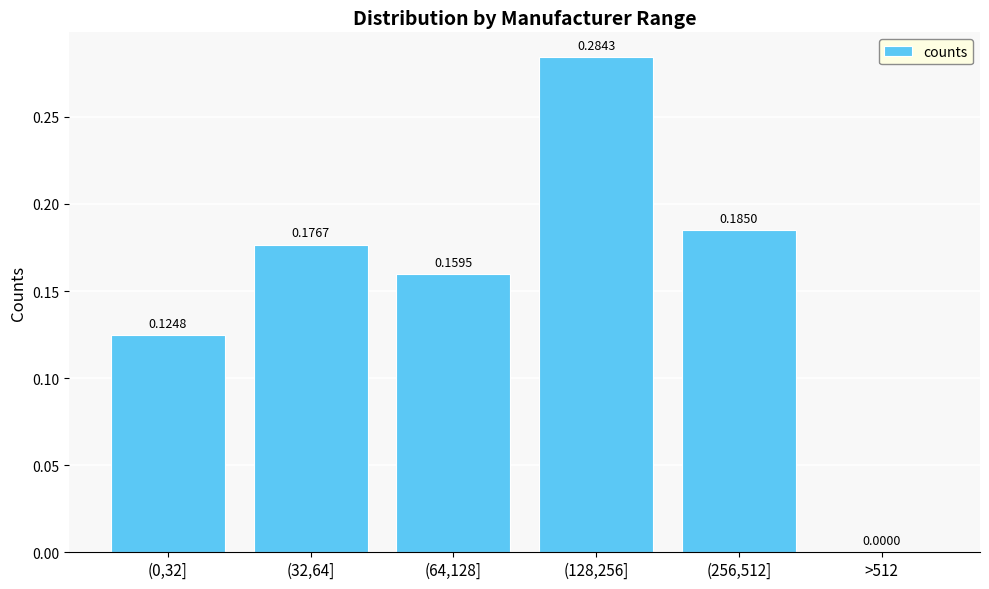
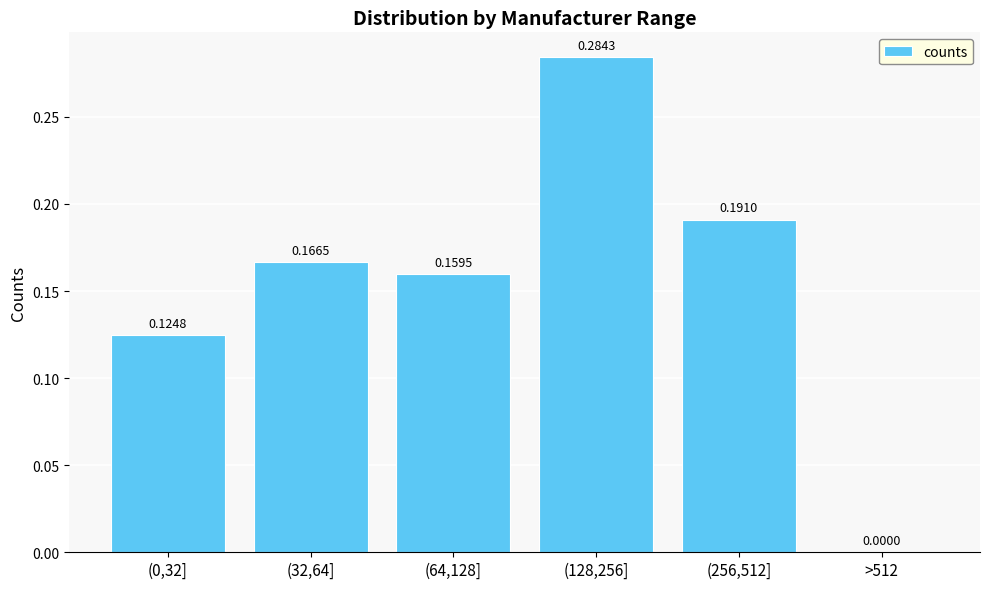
(32,64]: 0.1767 -> 0.1665
(256,512]: 0.1850 -> 0.1910
